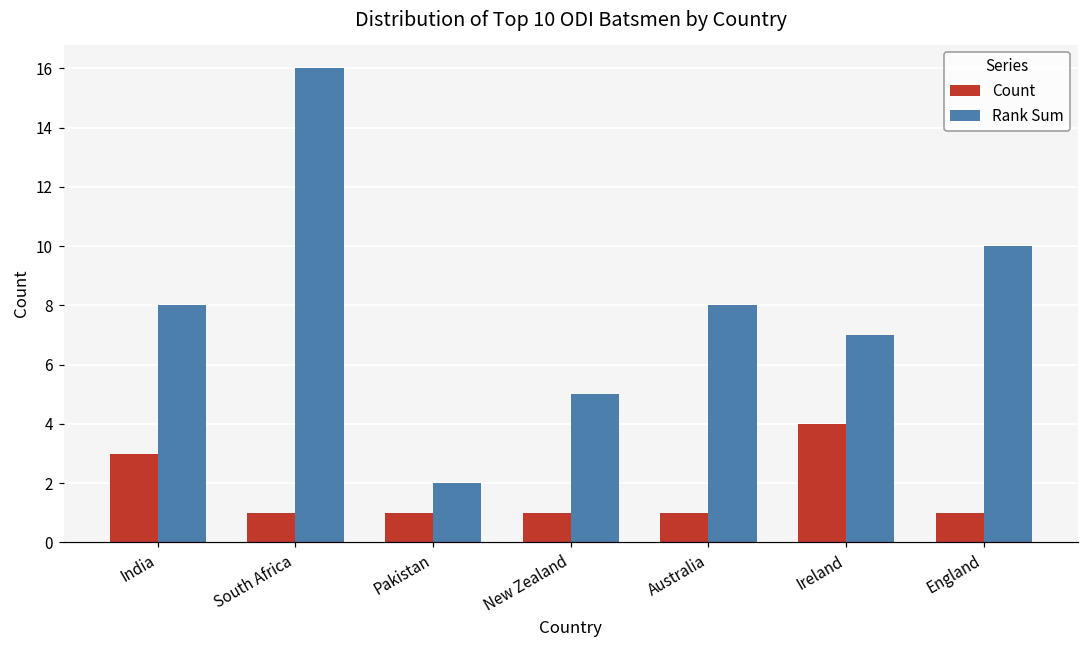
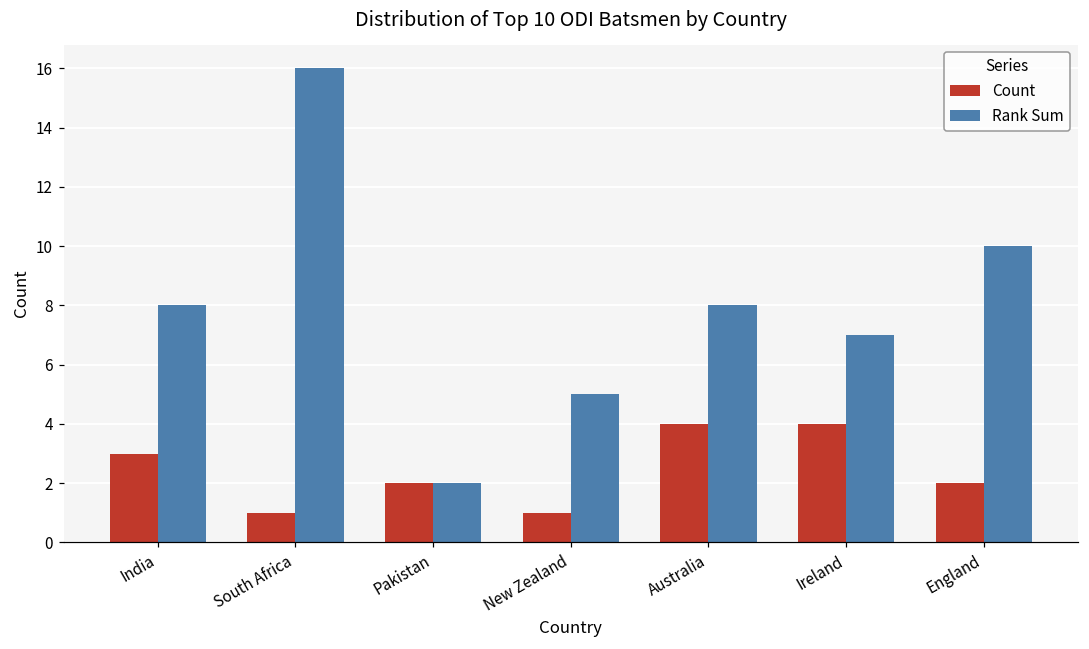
Count, Pakistan: 1 -> 2
Count, Australia: 1 -> 4
Count, England: 1 -> 2
